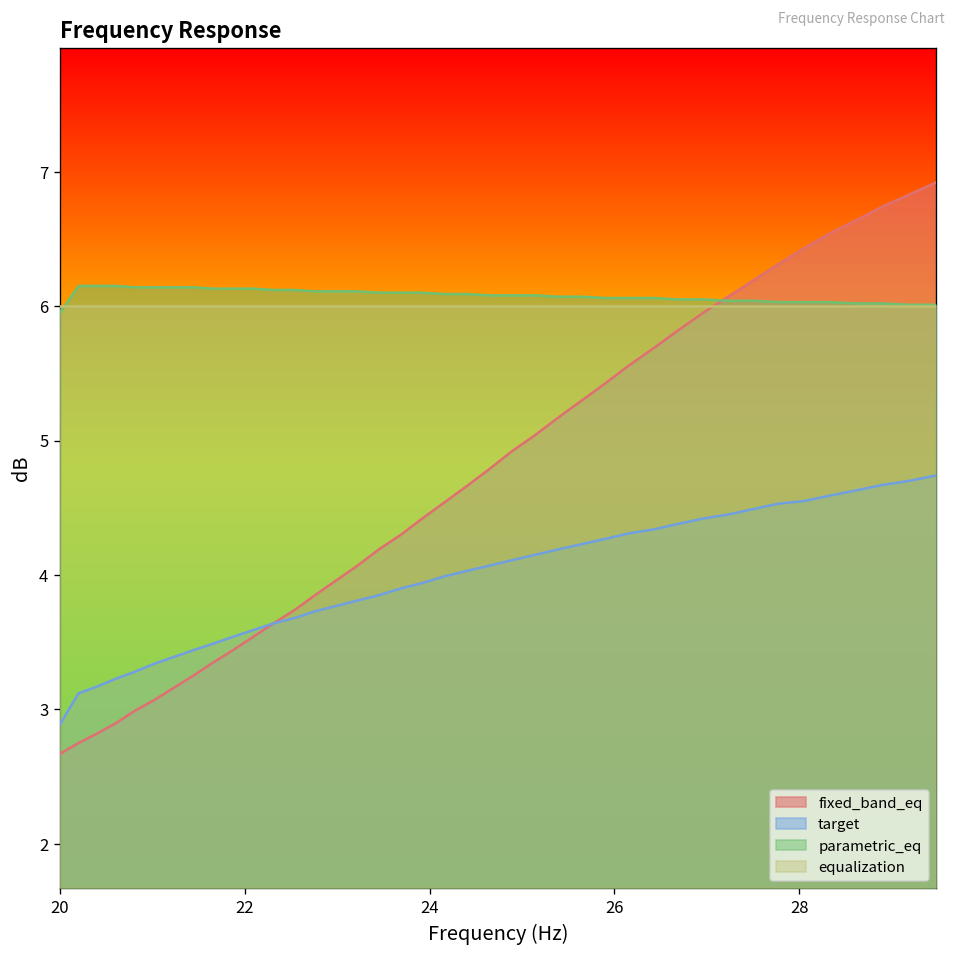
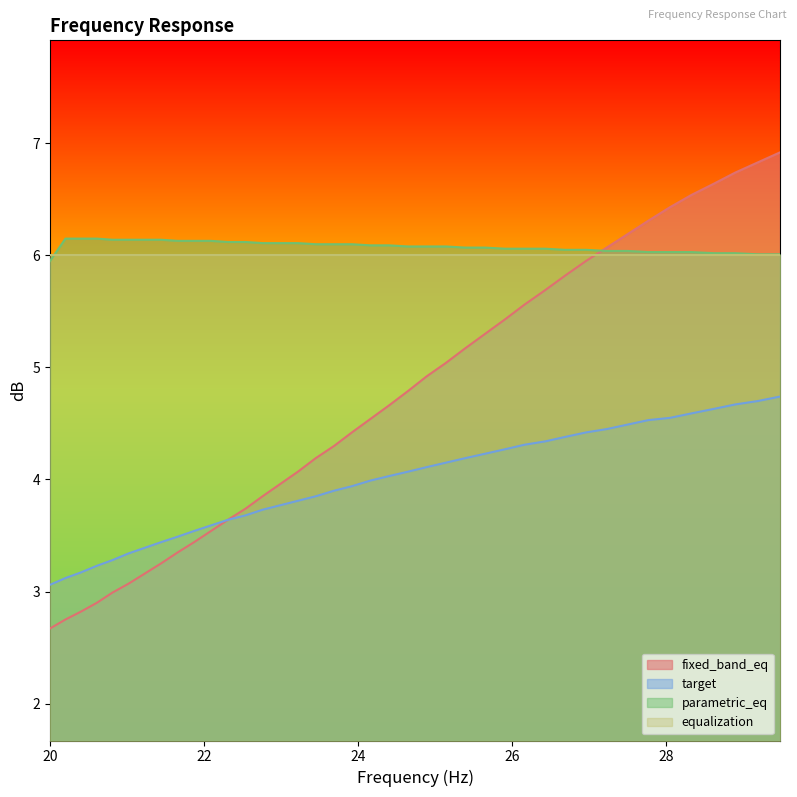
target, 20: 2.89 -> 3.06
